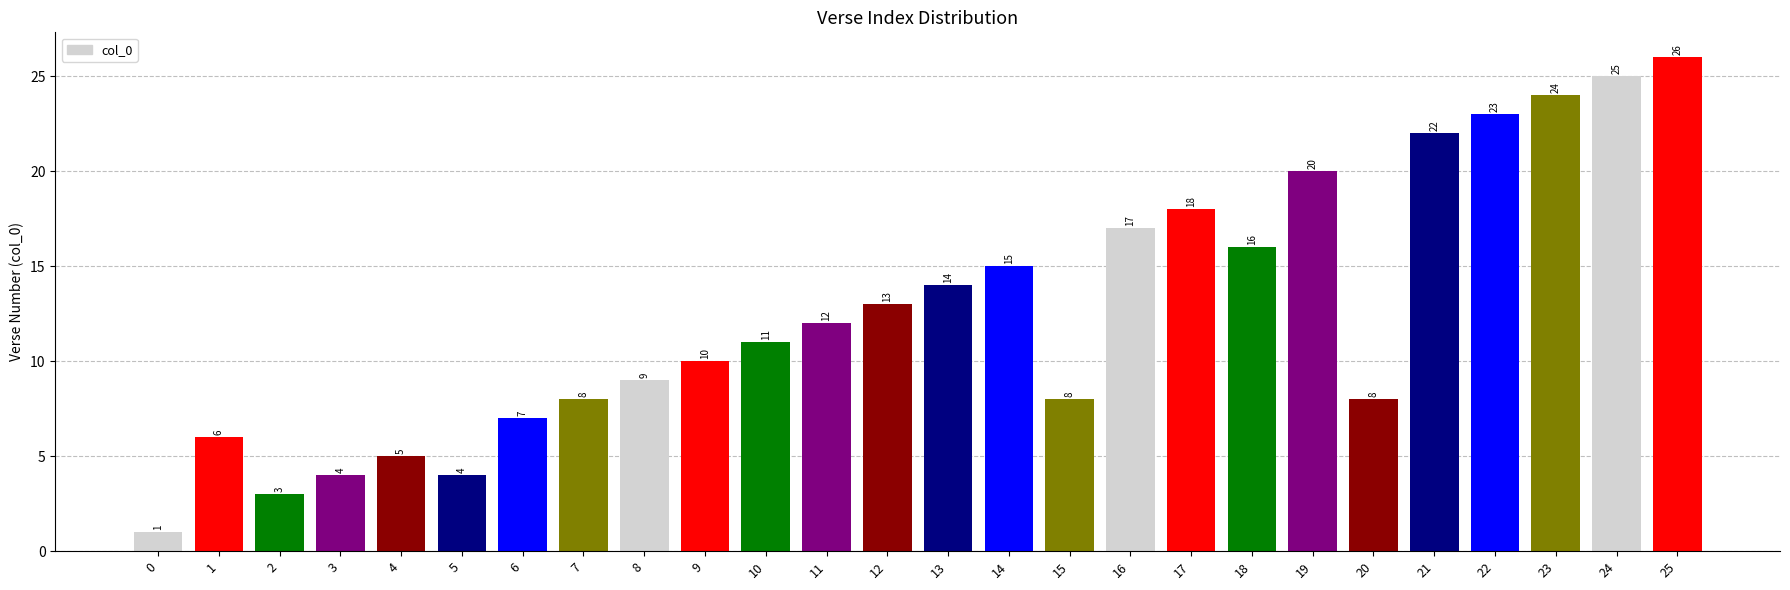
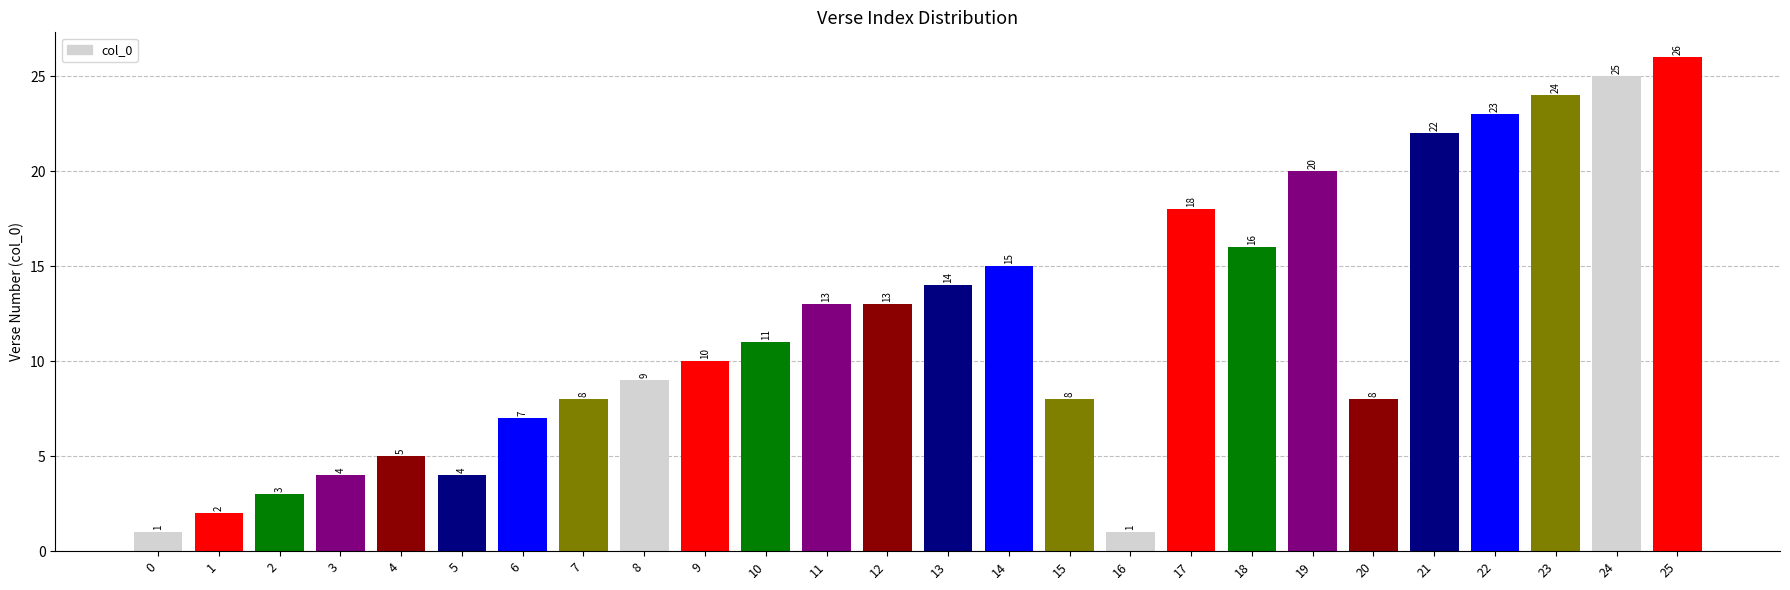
1: 6 -> 2
11: 12 -> 13
16: 17 -> 1
